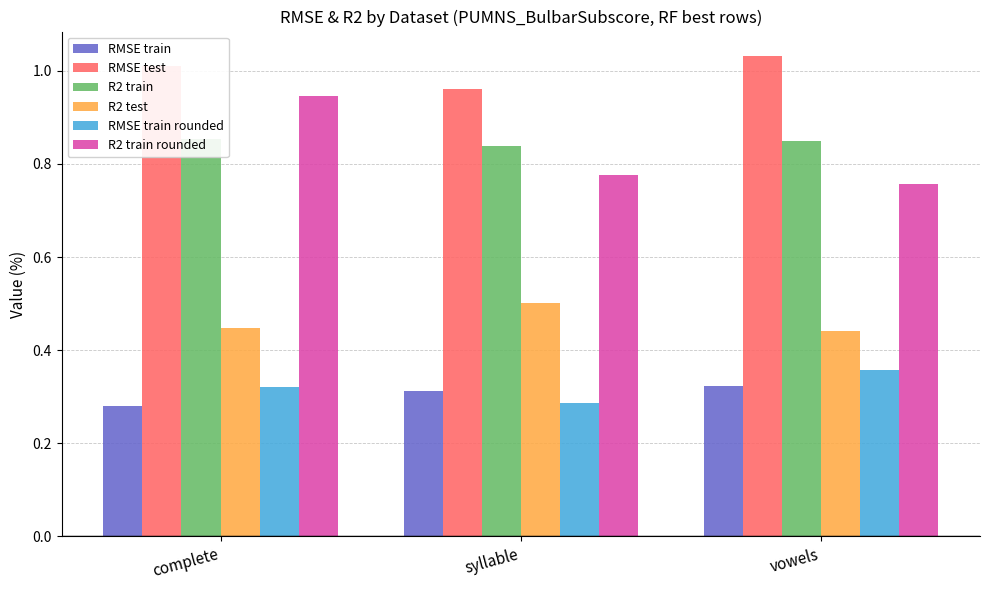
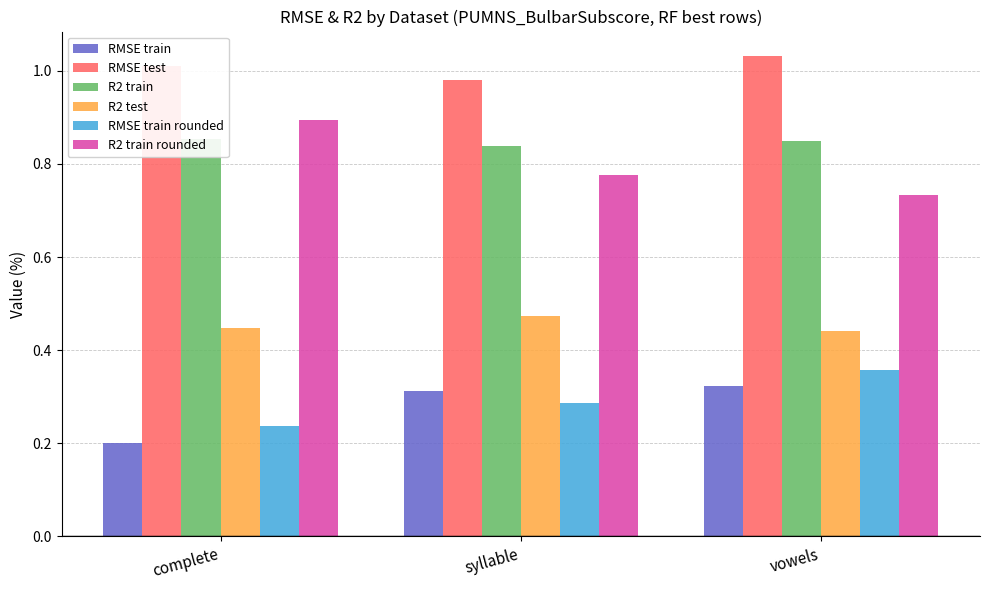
RMSE train, complete: 0.28 -> 0.20
RMSE train rounded, complete: 0.32 -> 0.24
R2 train rounded, complete: 0.95 -> 0.89
RMSE test, syllable: 0.96 -> 0.98
R2 test, syllable: 0.50 -> 0.47
R2 train rounded, vowels: 0.76 -> 0.73
